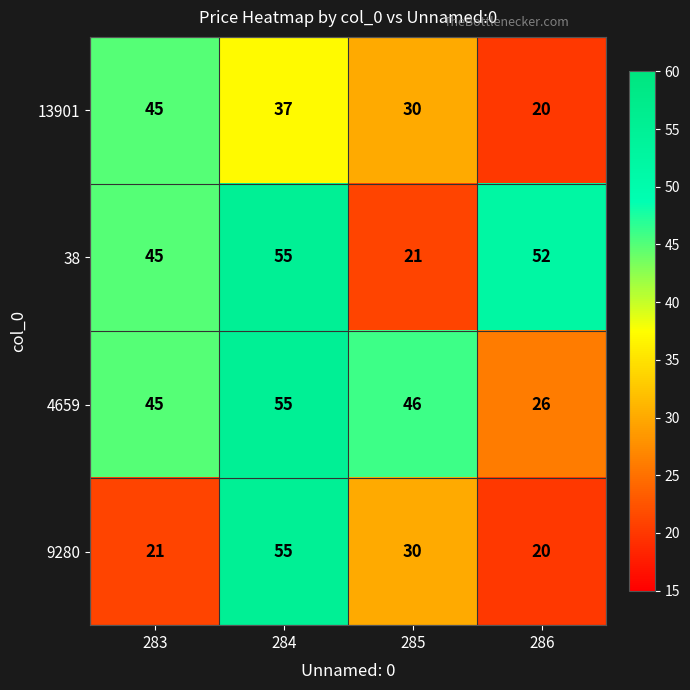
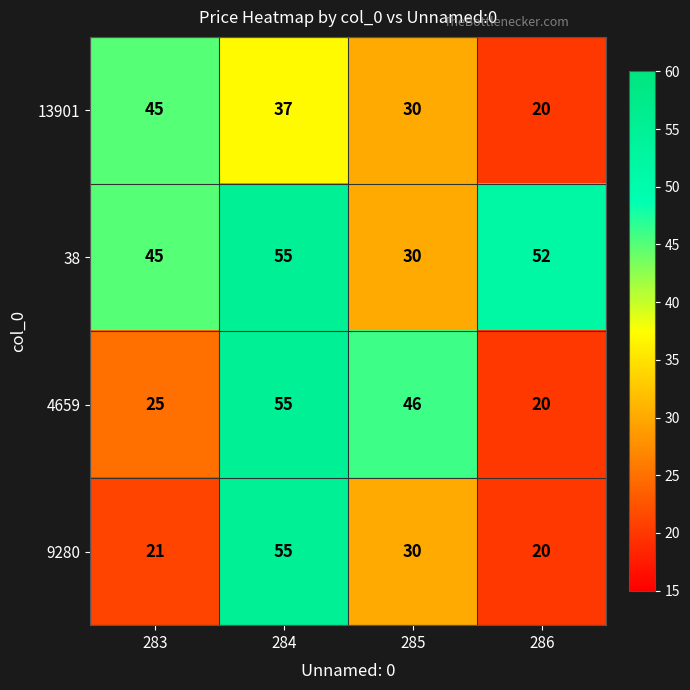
38, 285: 21 -> 30
4659, 283: 45 -> 25
4659, 286: 26 -> 20
